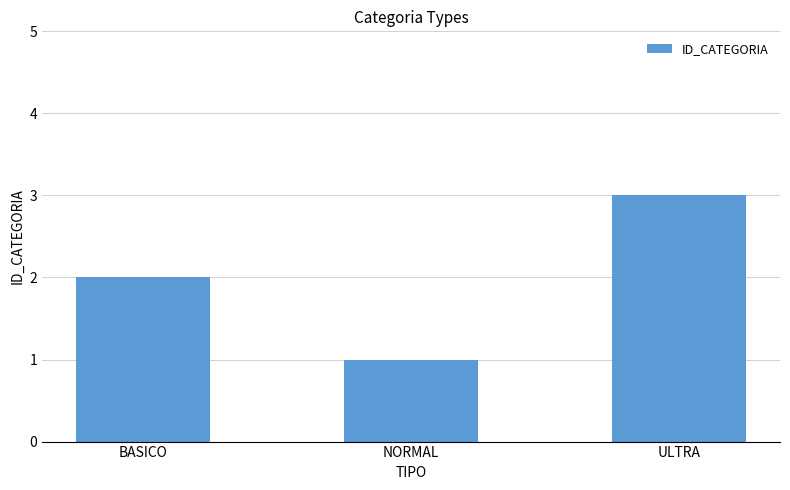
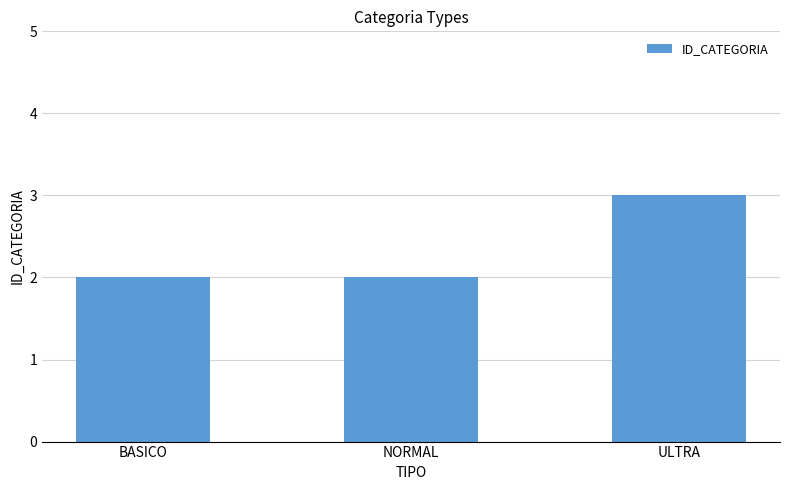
NORMAL: 1 -> 2
